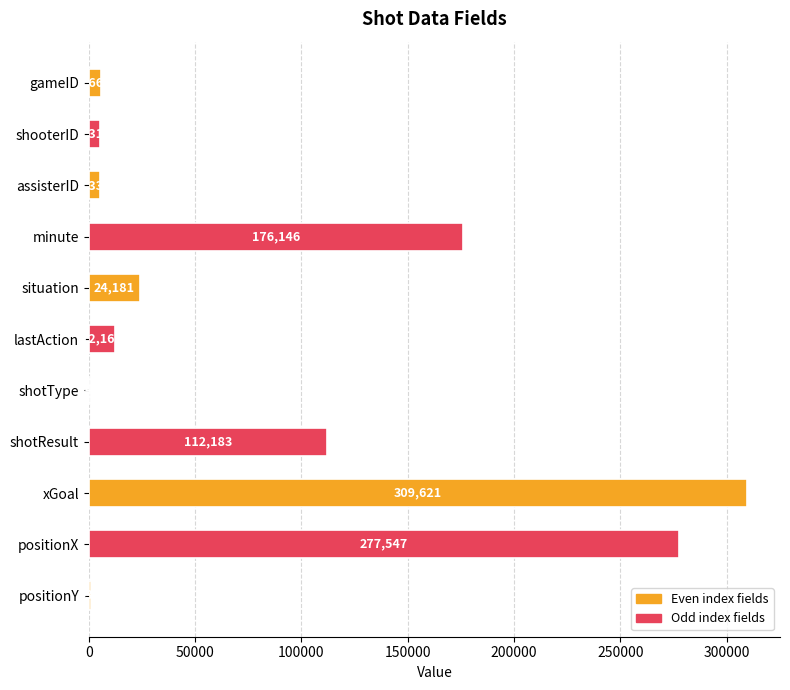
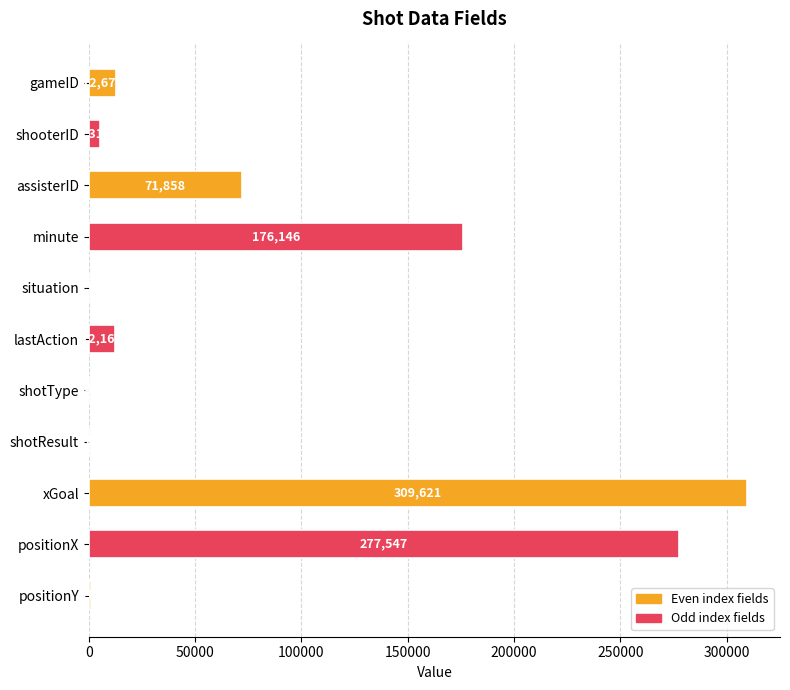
gameID: 6000 -> 13000
assisterID: 5000 -> 72000
situation: 24000 -> 0
shotResult: 112000 -> 0
